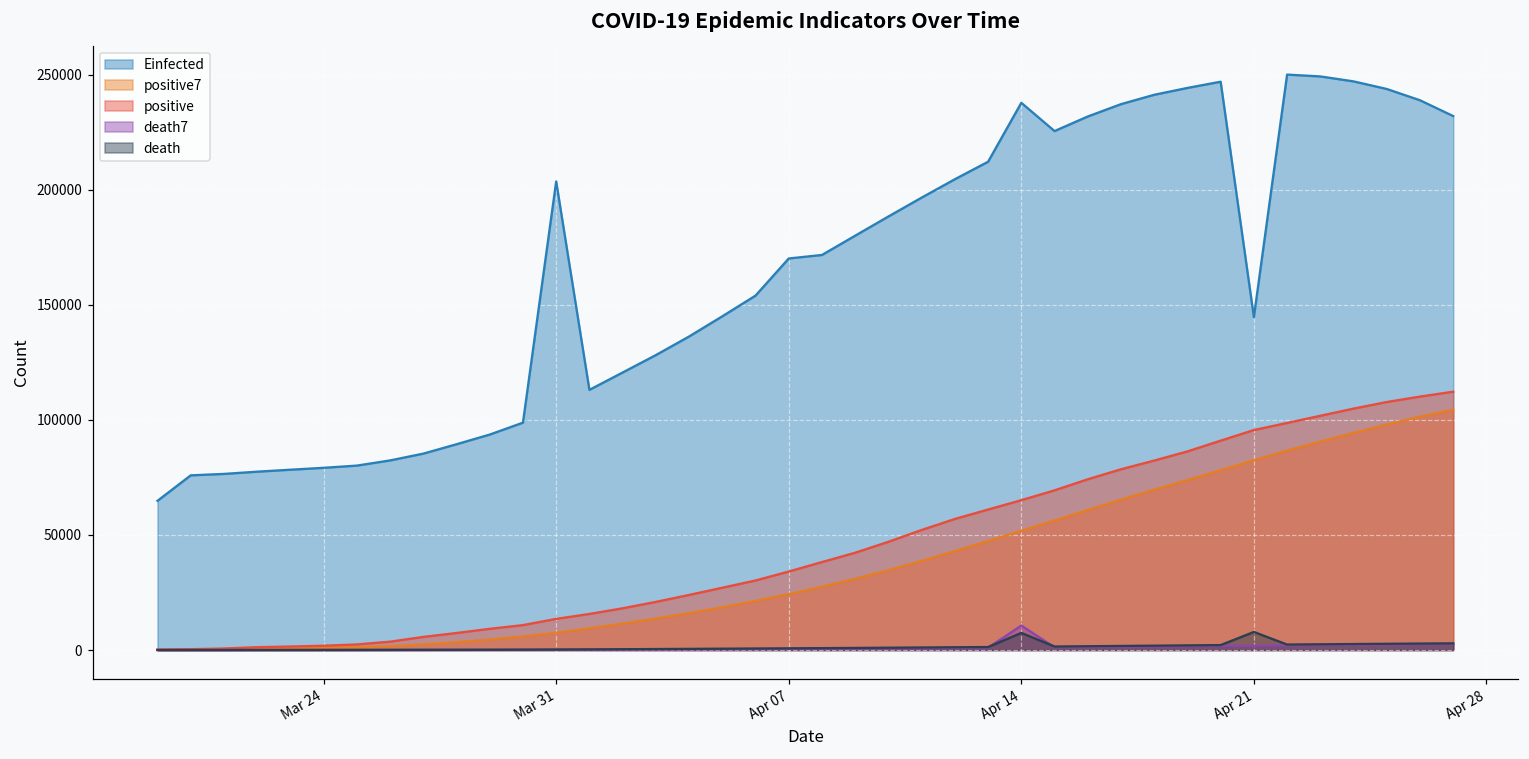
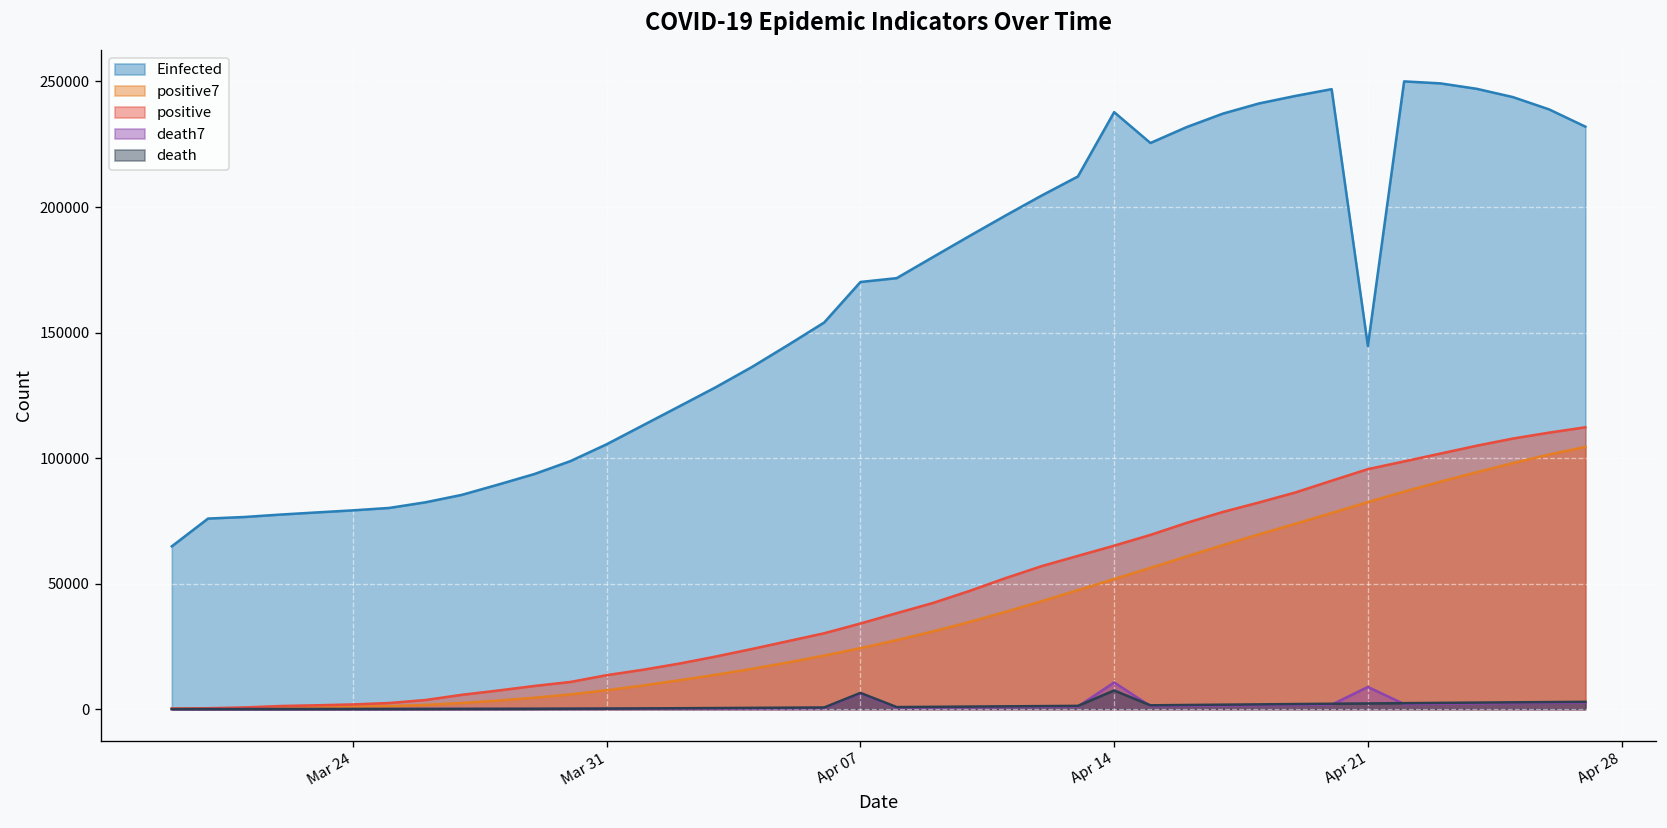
Einfected, Mar 31: 204000 -> 106000
death7, Apr 07: 1000 -> 6000
death, Apr 07: 1000 -> 6000
death7, Apr 21: 2000 -> 9000
death, Apr 21: 8000 -> 2000
